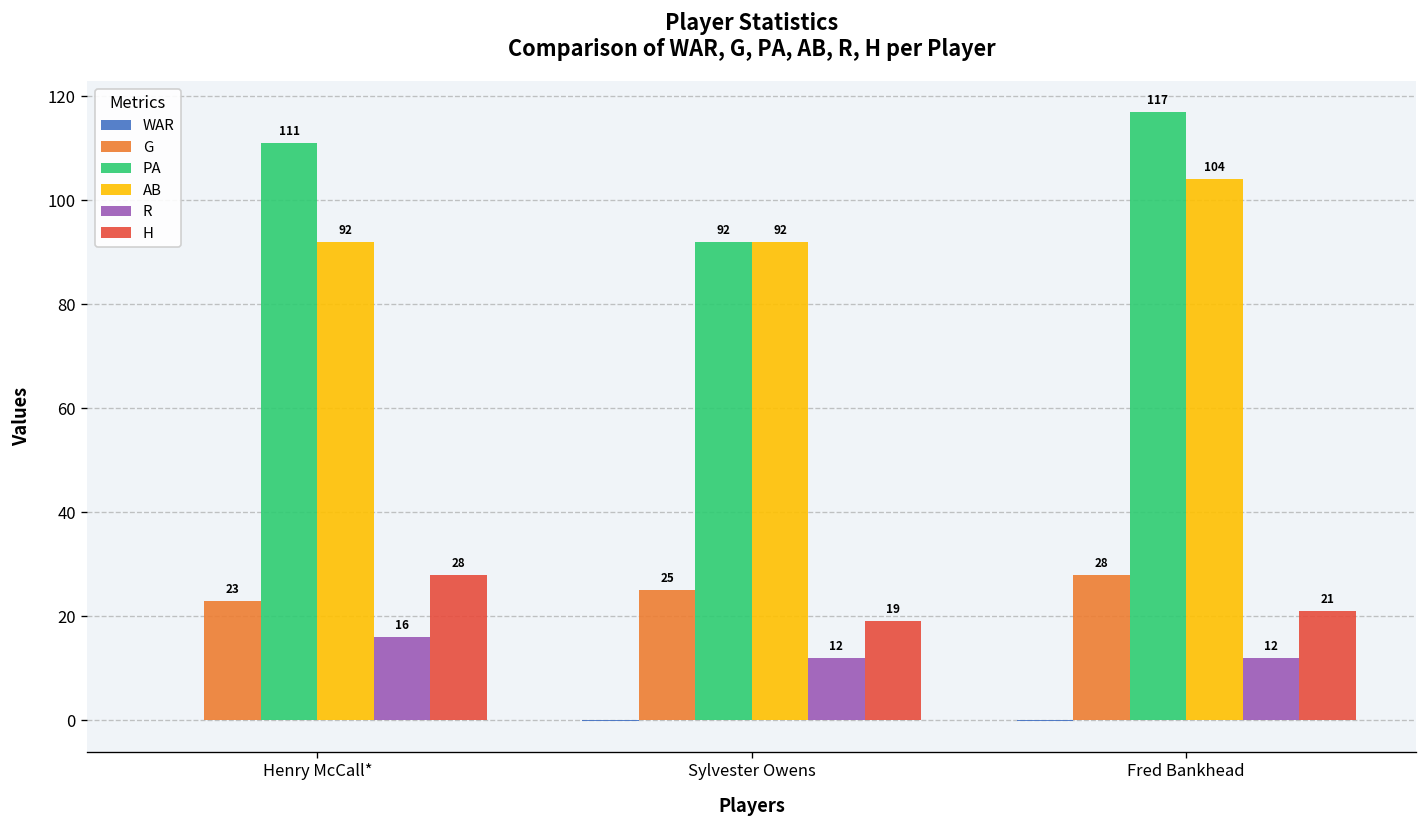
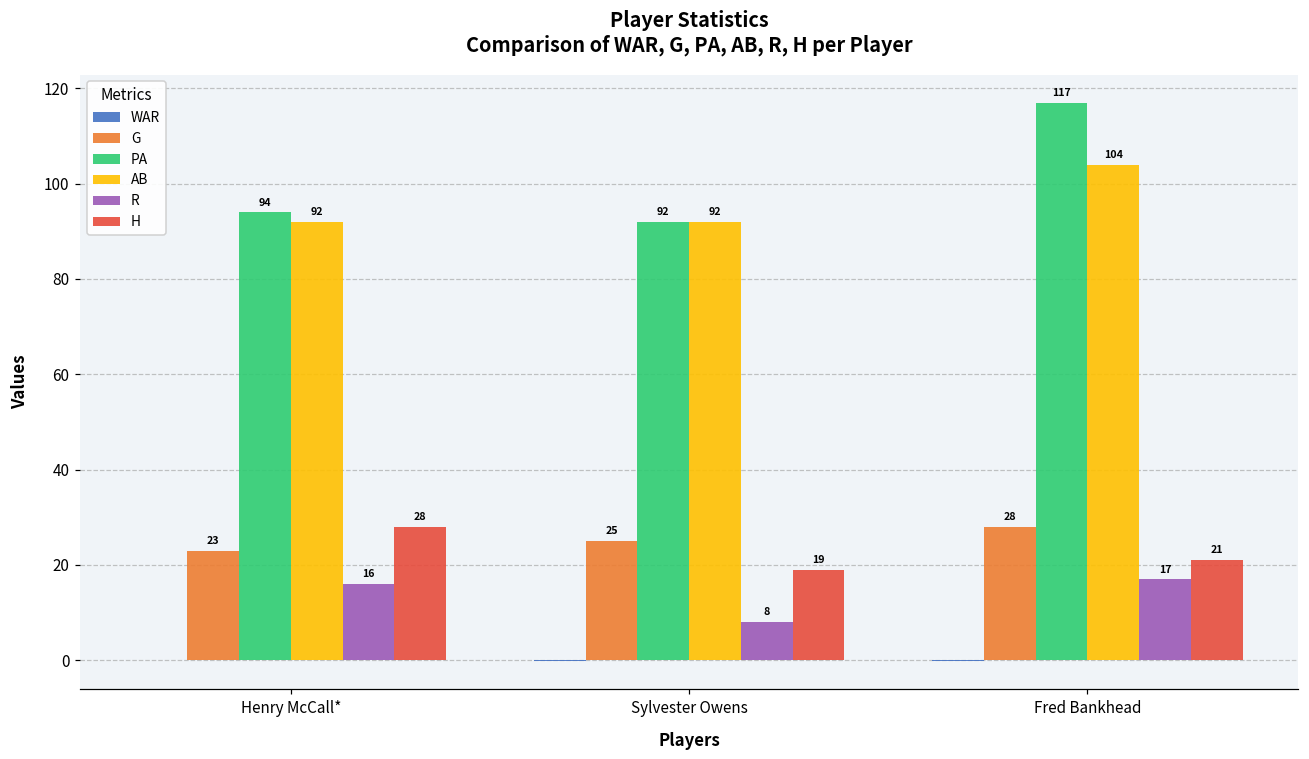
PA, Henry McCall*: 111 -> 94
R, Sylvester Owens: 12 -> 8
R, Fred Bankhead: 12 -> 17
